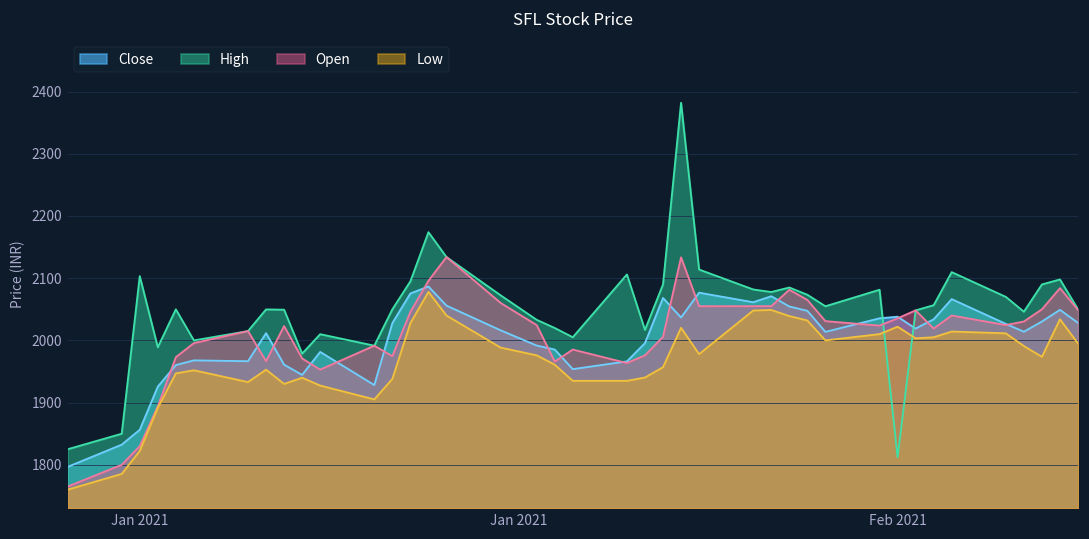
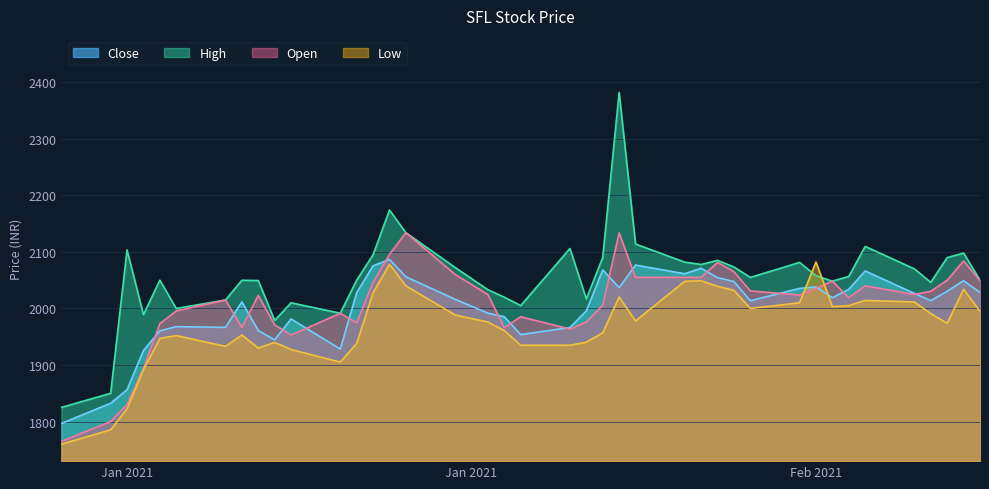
High, Feb 2021: 1810 -> 2060
Low, Feb 2021: 2020 -> 2080
